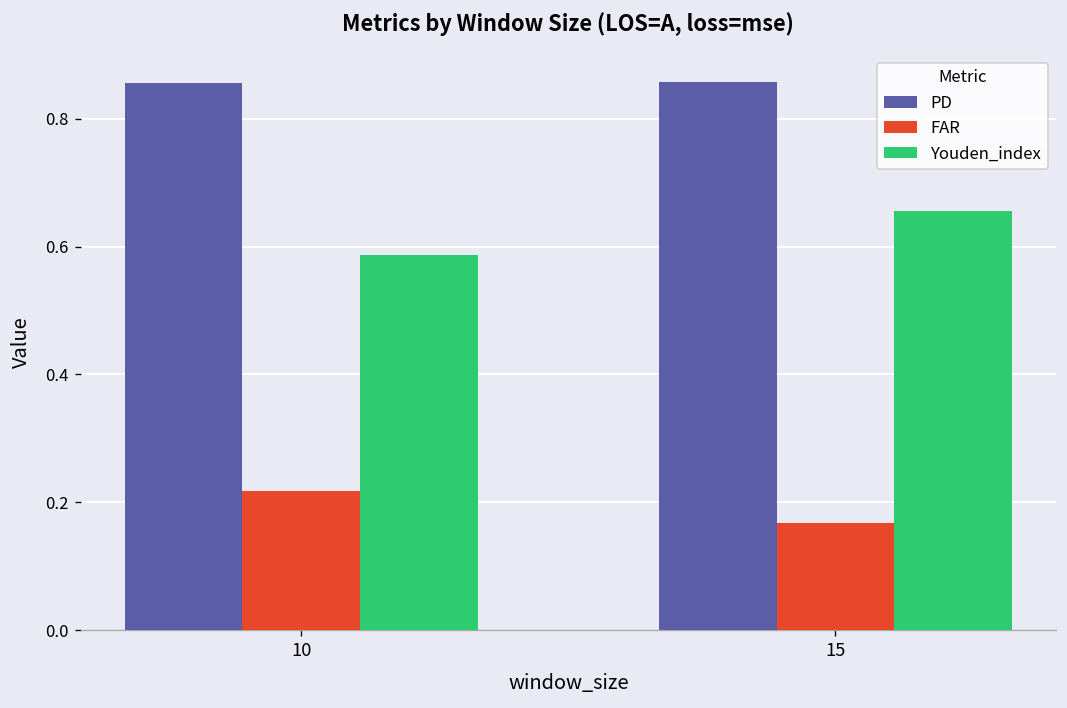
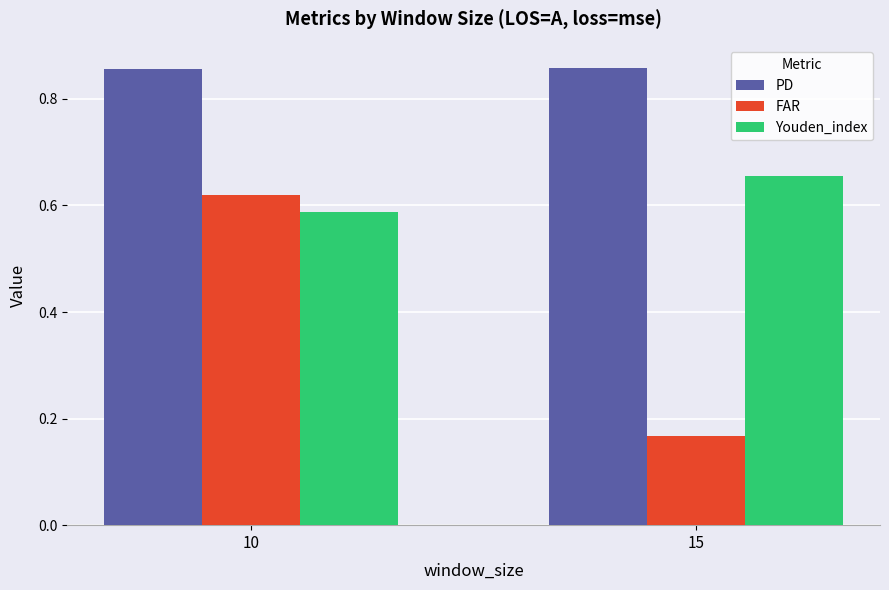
FAR, 10: 0.22 -> 0.62
